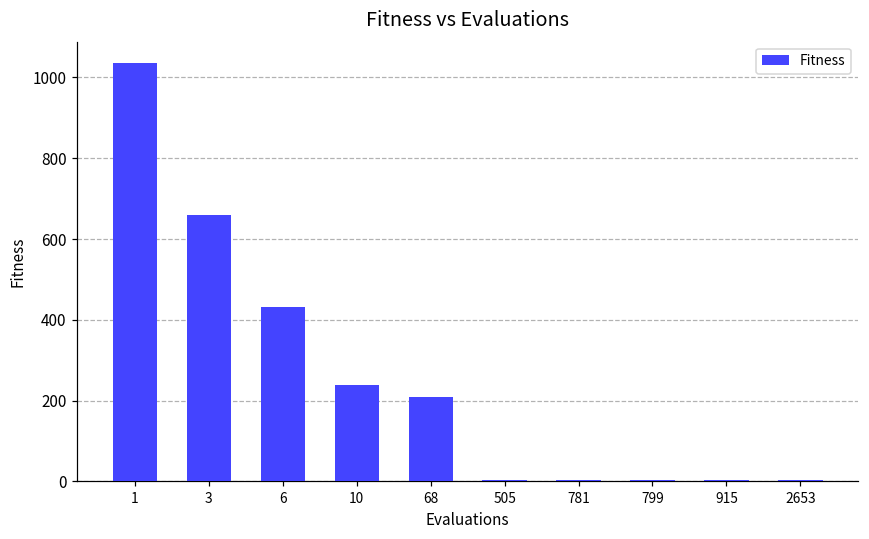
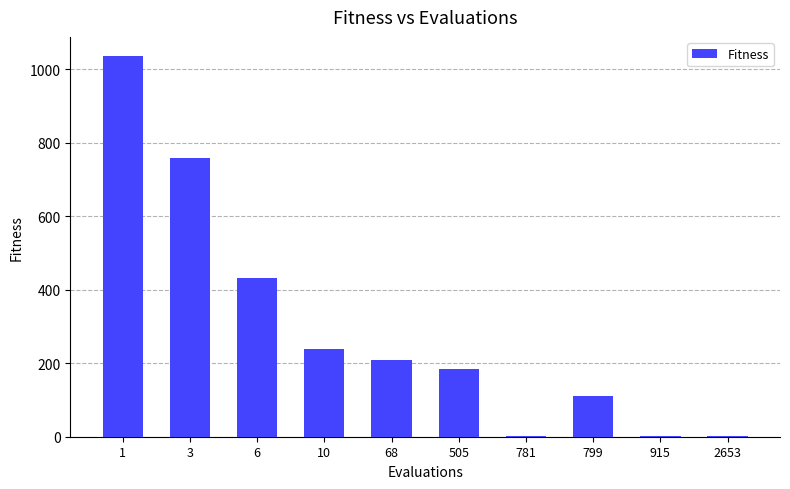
3: 660 -> 760
505: 0 -> 180
799: 0 -> 110
